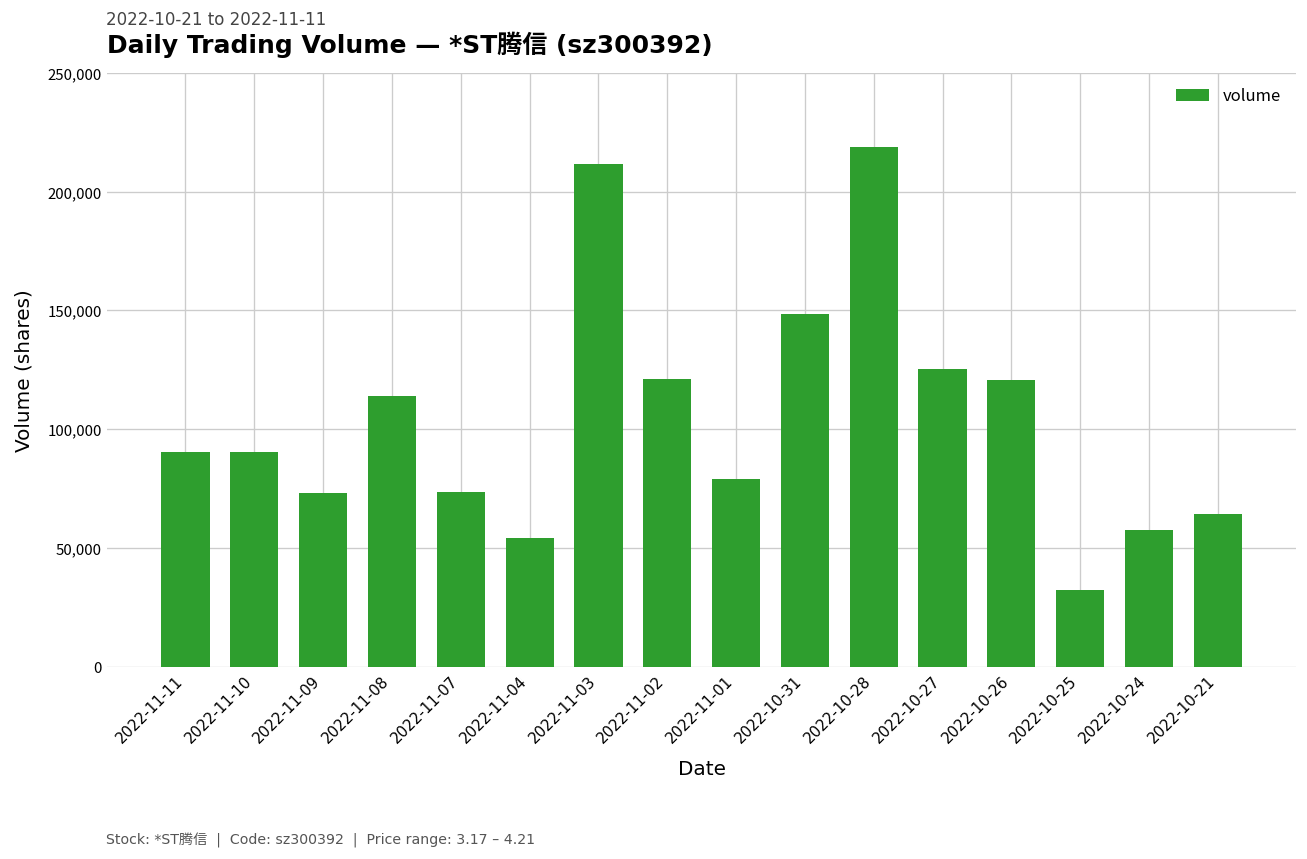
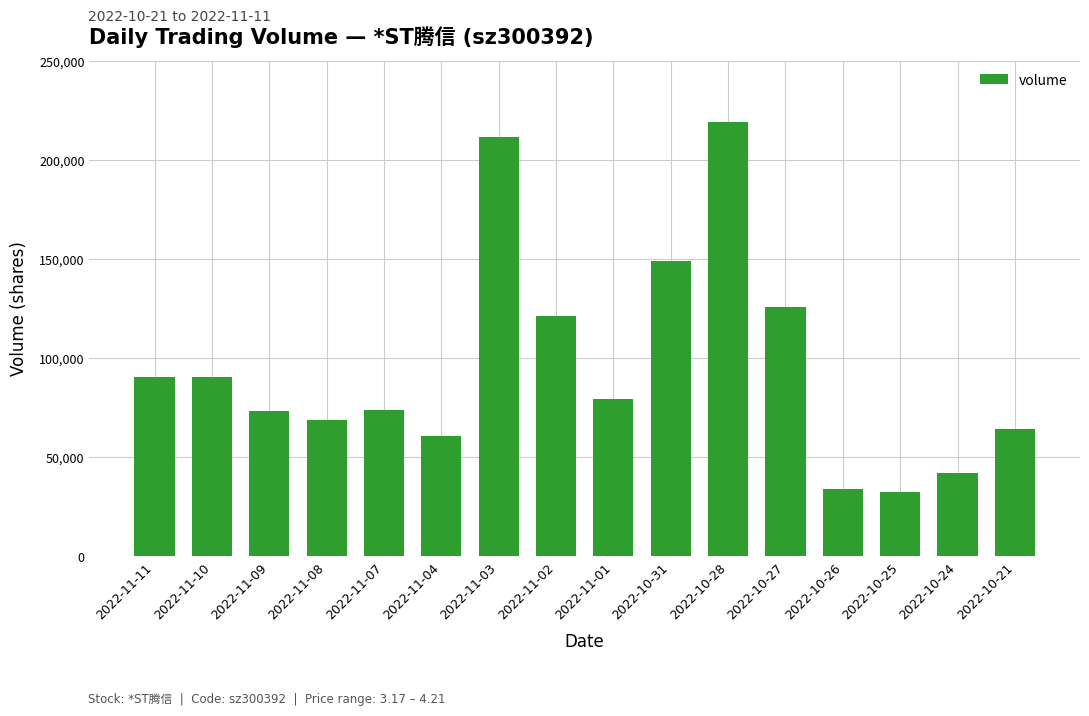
2022-11-08: 114,000 -> 69,000
2022-11-04: 54,000 -> 61,000
2022-10-26: 121,000 -> 34,000
2022-10-24: 58,000 -> 42,000
